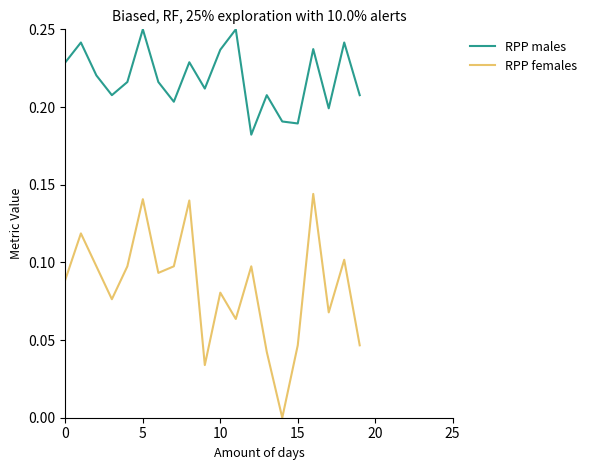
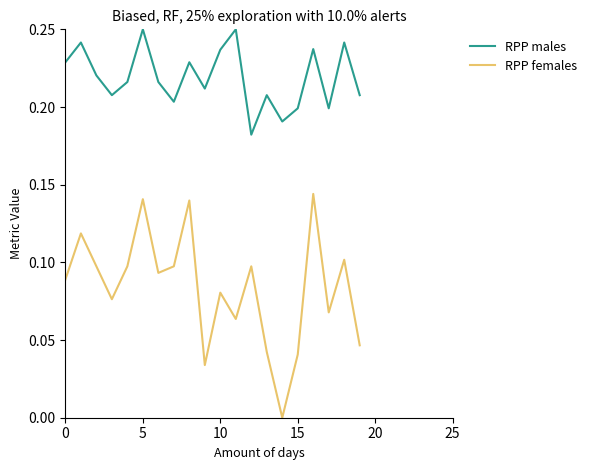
RPP males, 15: 0.189 -> 0.199
RPP females, 15: 0.047 -> 0.041
